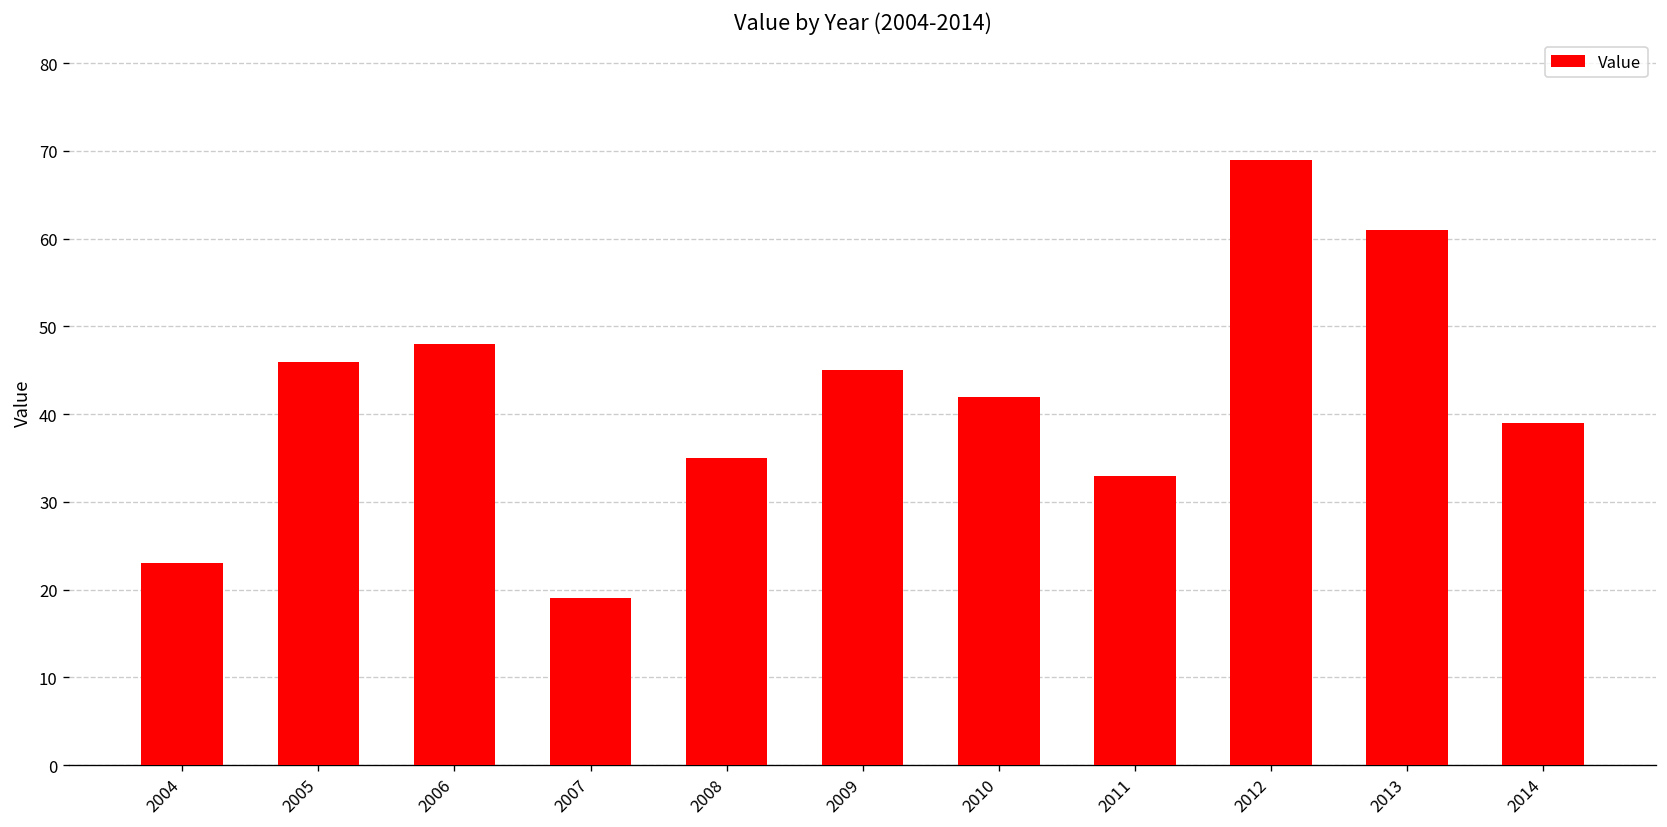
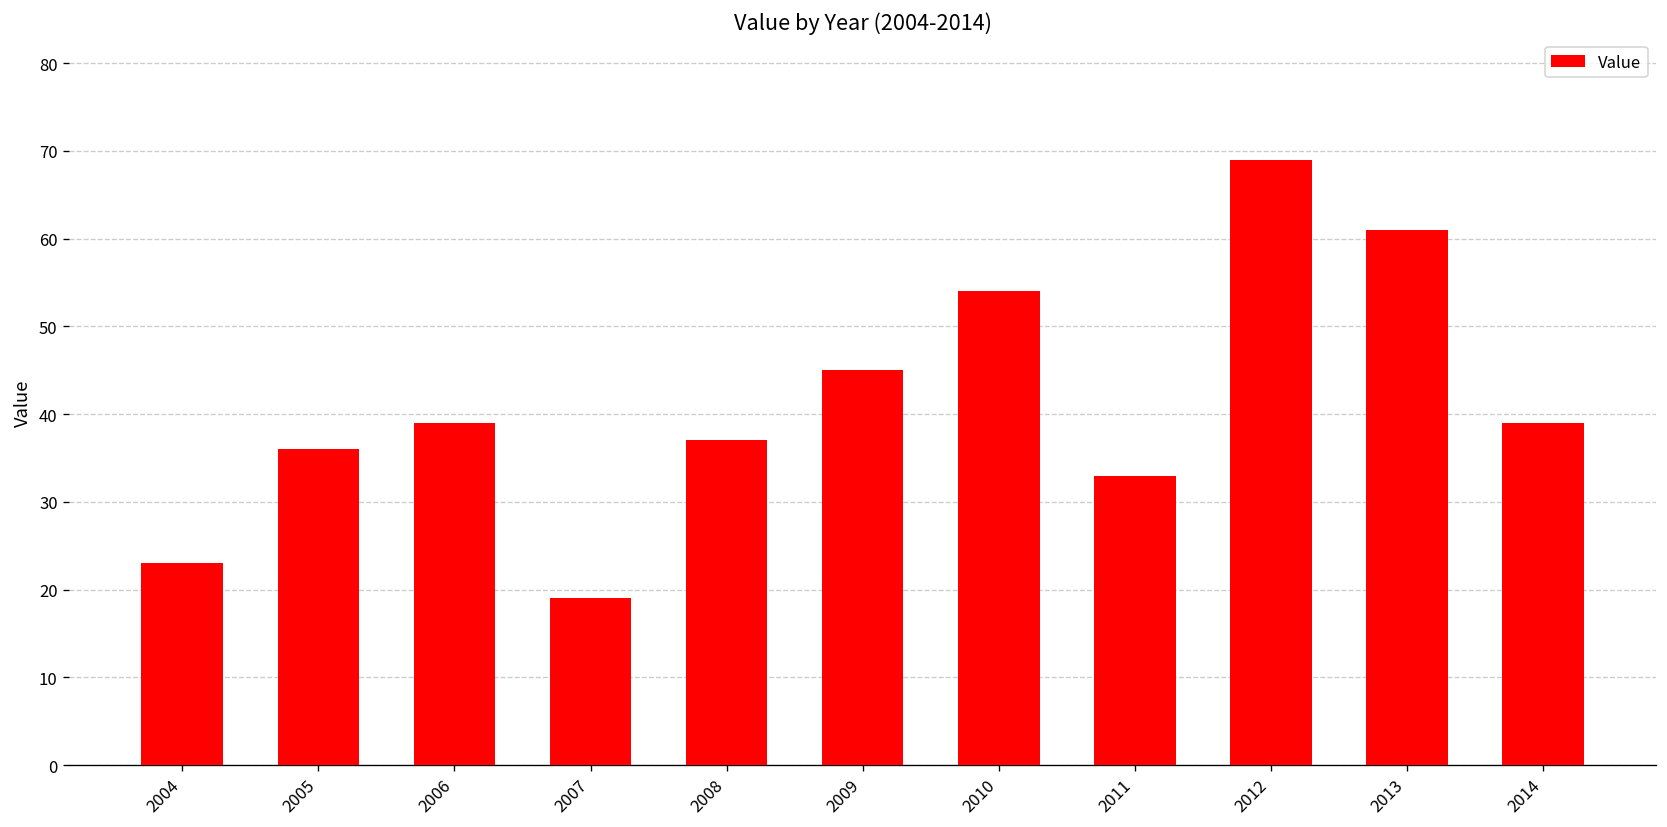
2005: 46 -> 36
2006: 48 -> 39
2008: 35 -> 37
2010: 42 -> 54
